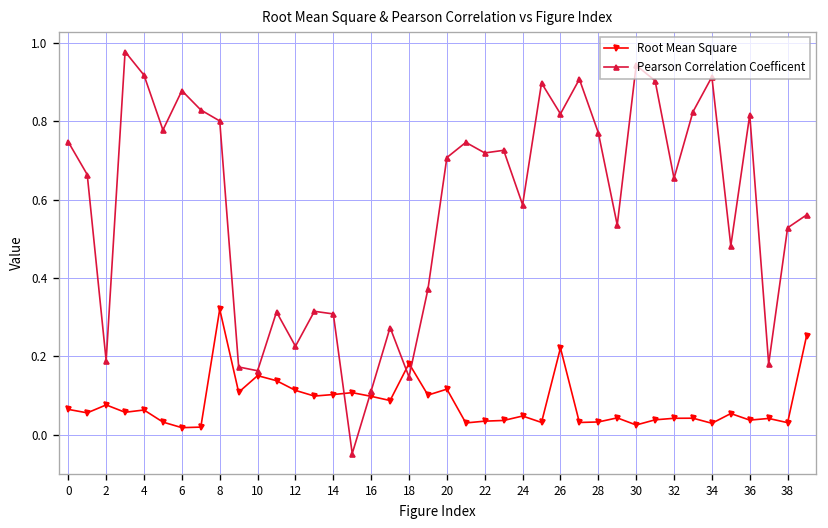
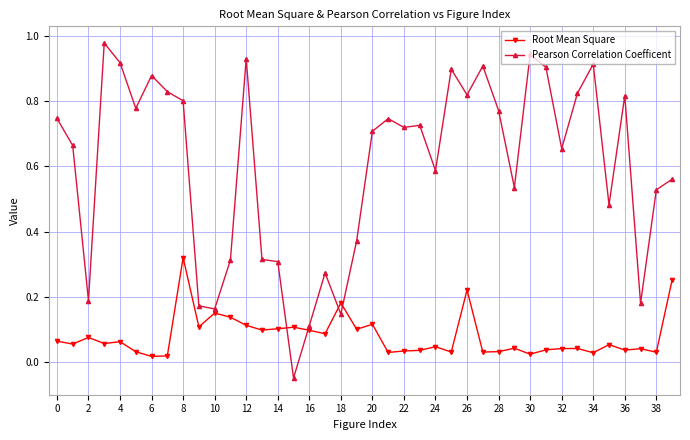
Pearson Correlation Coefficent, 12: 0.23 -> 0.93
